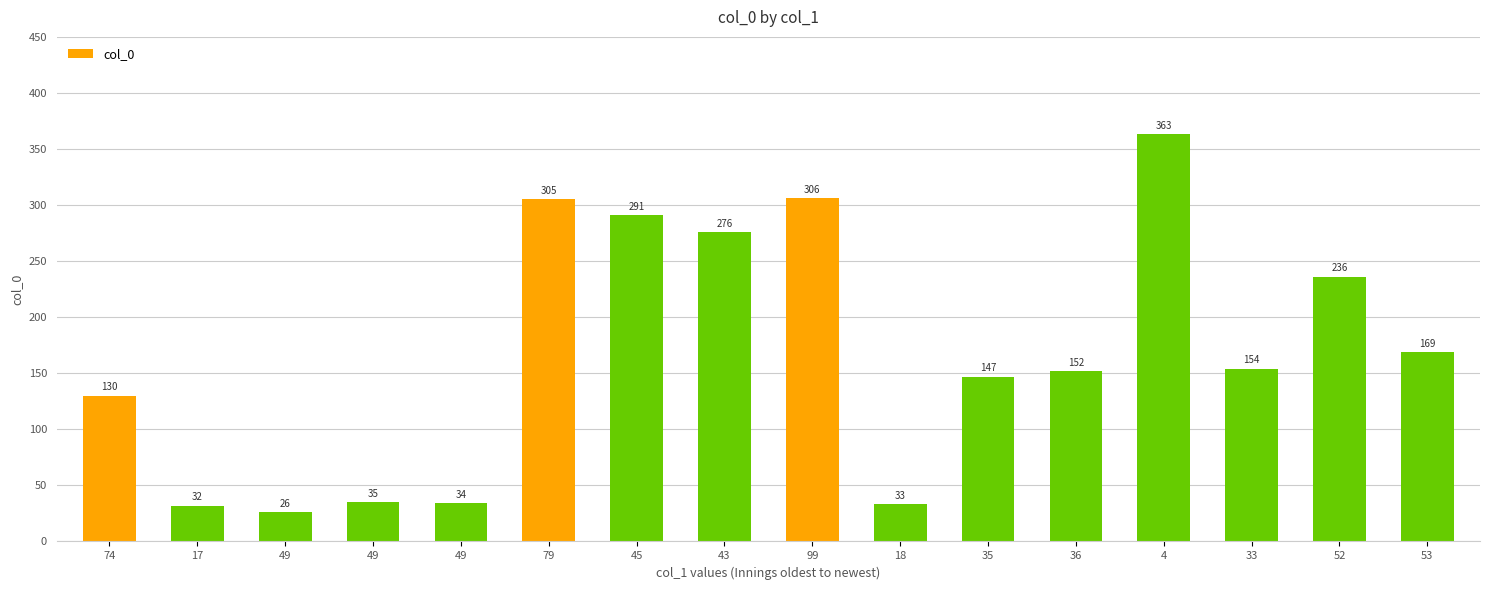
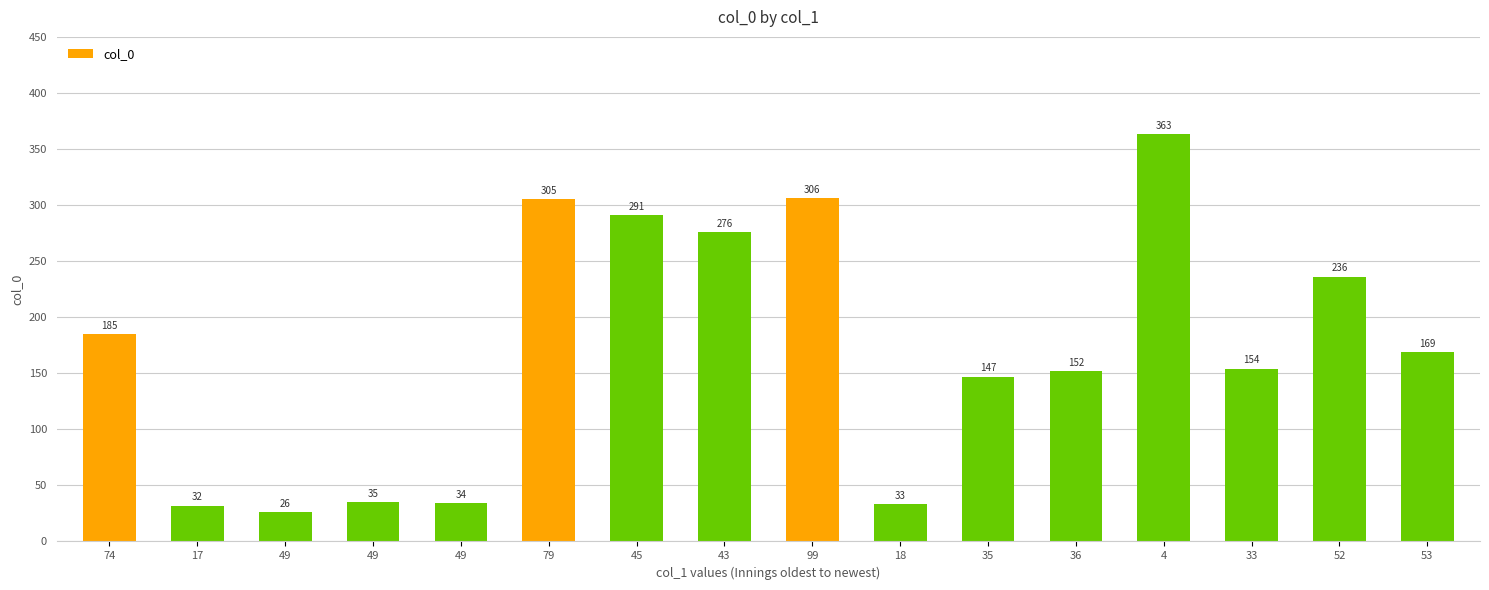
74: 130 -> 185
